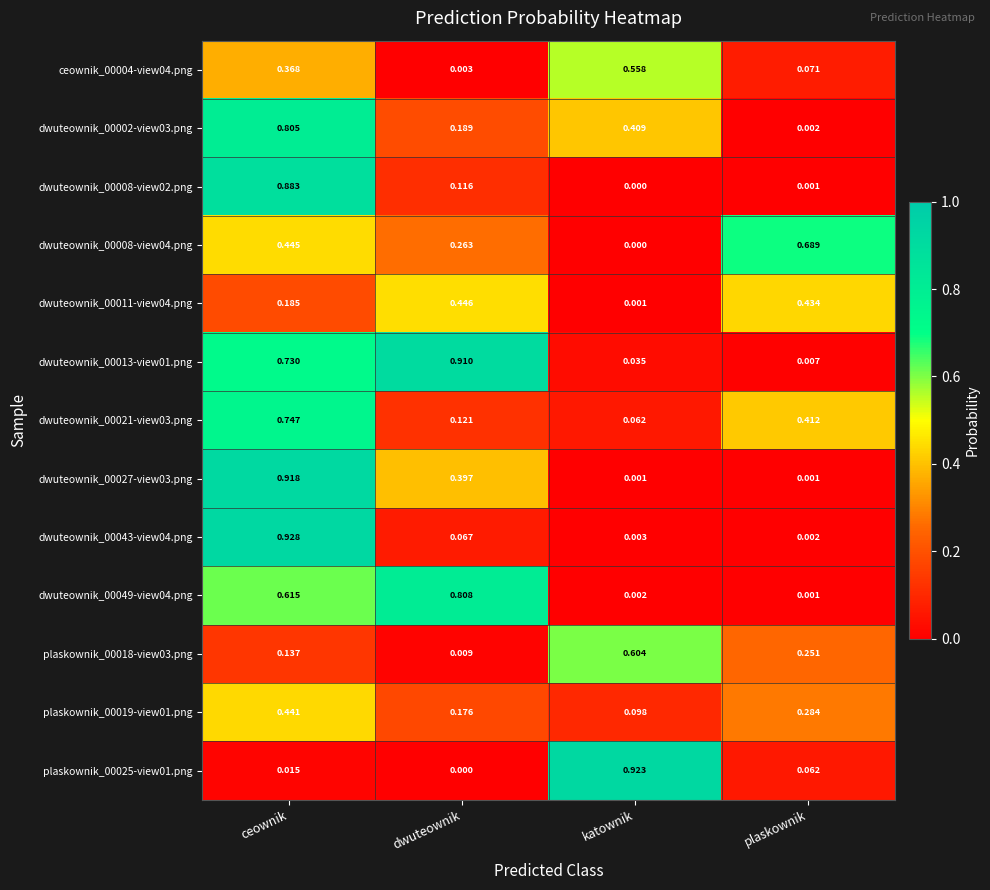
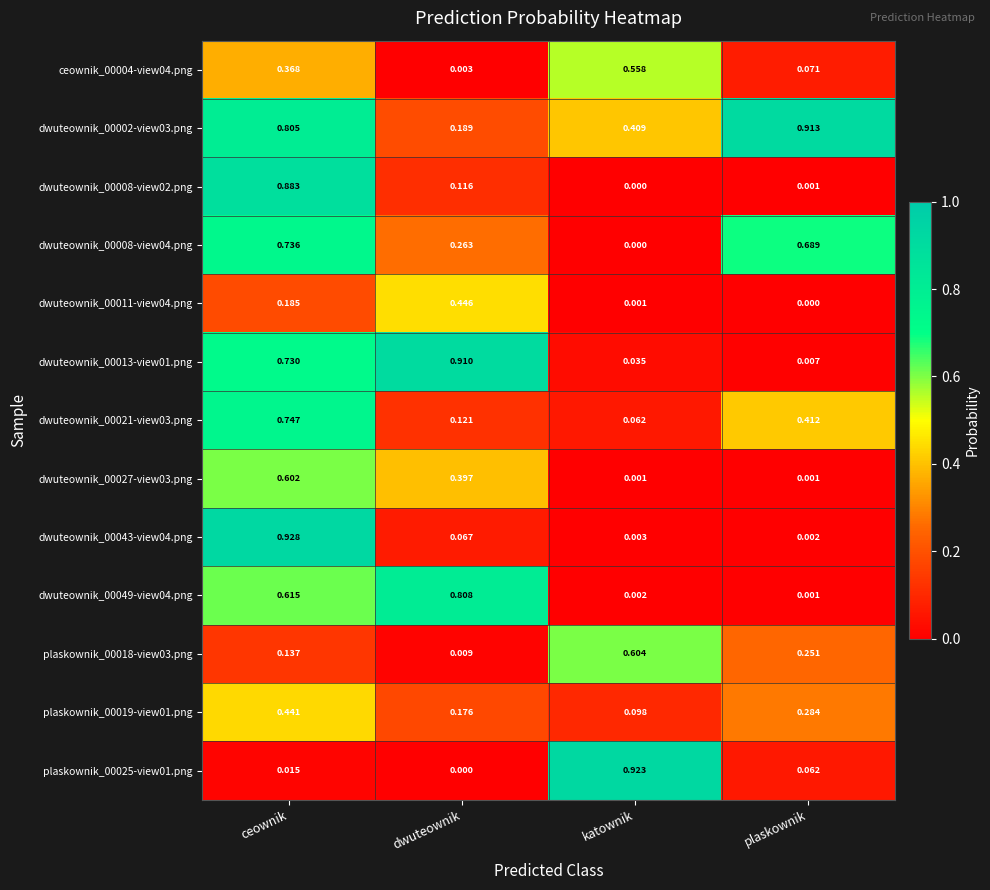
dwuteownik_00002-view03.png, plaskownik: 0.002 -> 0.913
dwuteownik_00008-view04.png, ceownik: 0.445 -> 0.736
dwuteownik_00011-view04.png, plaskownik: 0.434 -> 0.000
dwuteownik_00027-view03.png, ceownik: 0.918 -> 0.602
